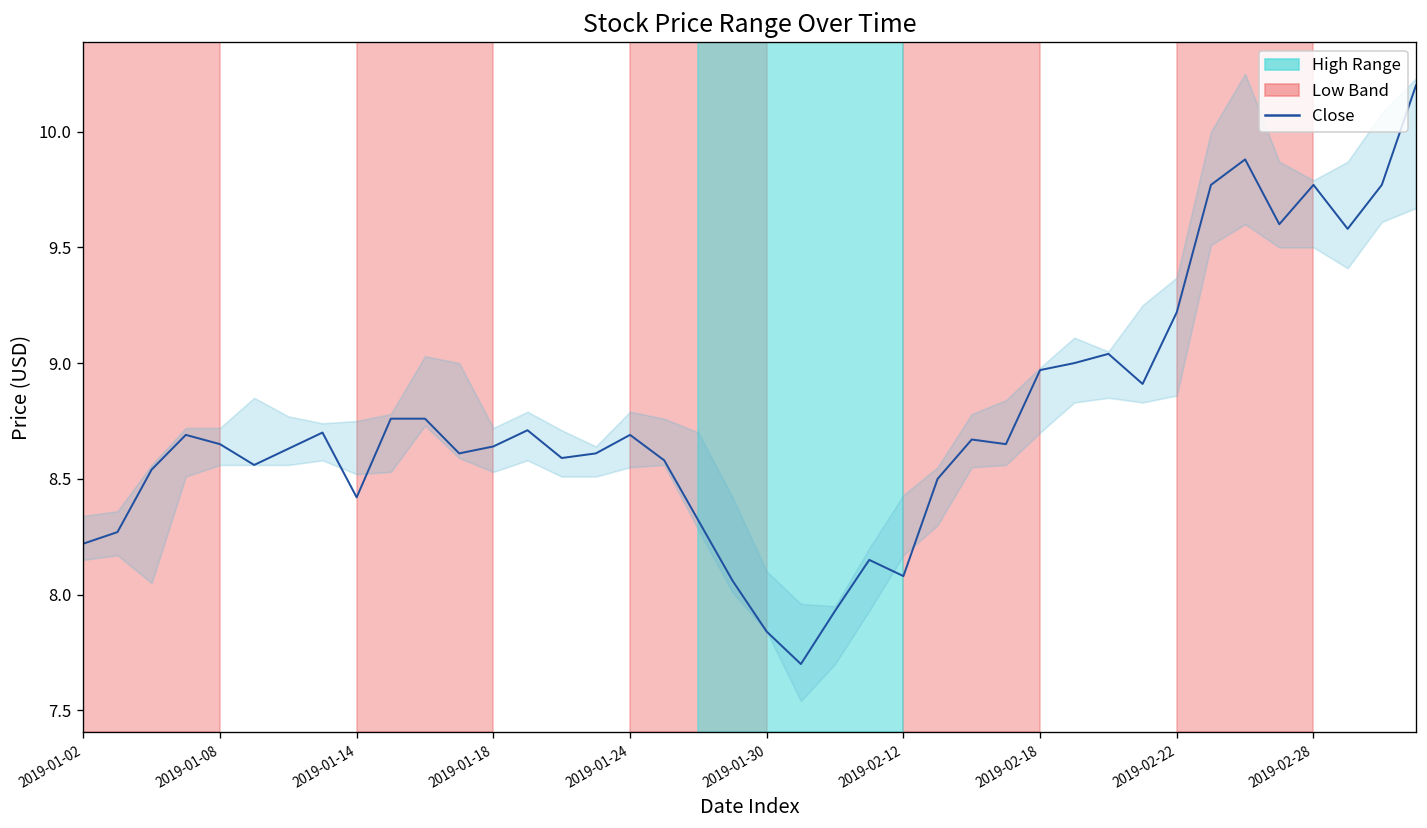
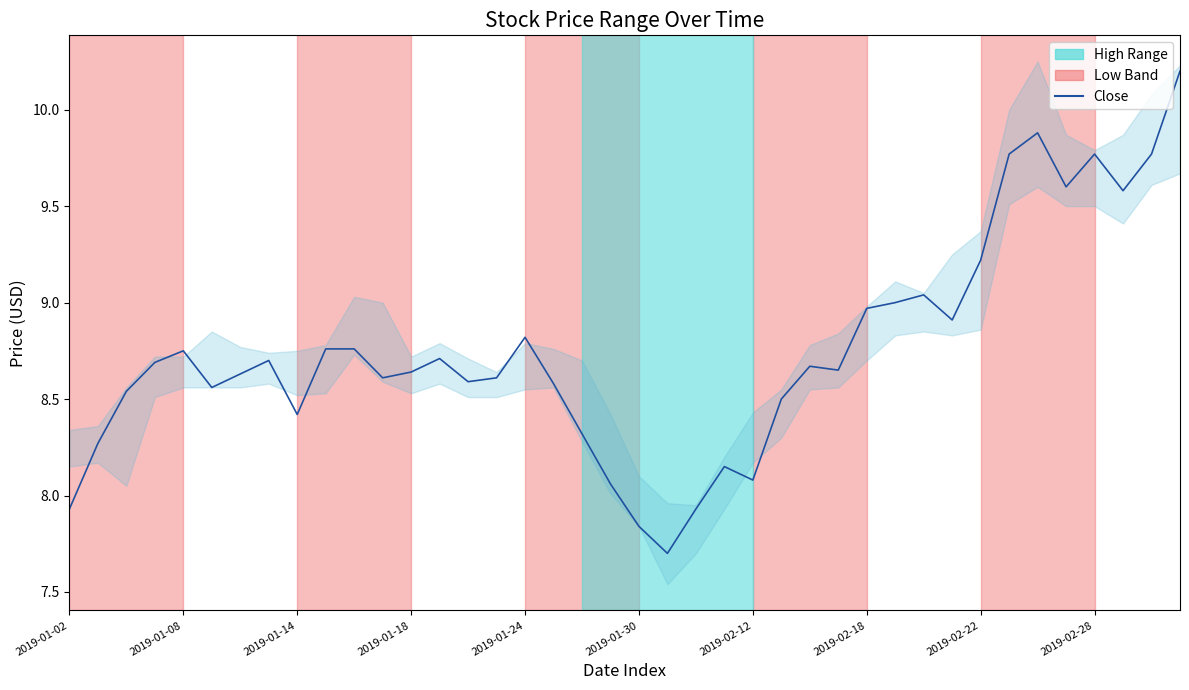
Close, 2019-01-02: 8.22 -> 7.93
Close, 2019-01-08: 8.65 -> 8.75
Close, 2019-01-24: 8.69 -> 8.82
